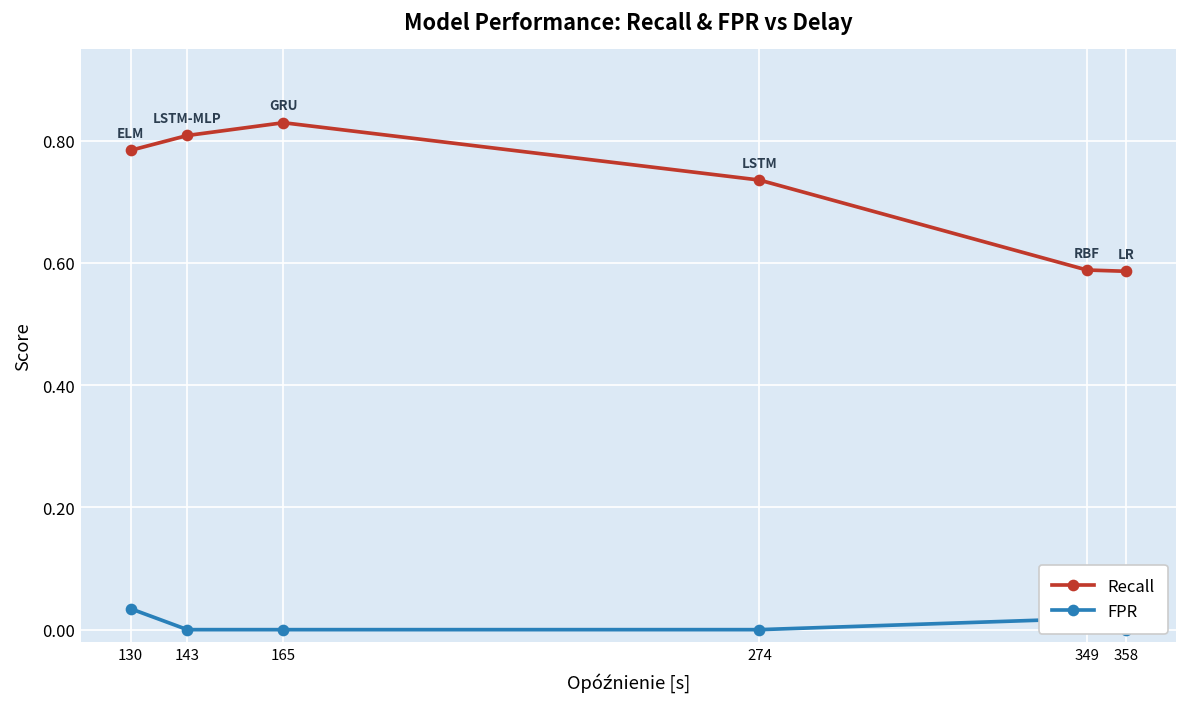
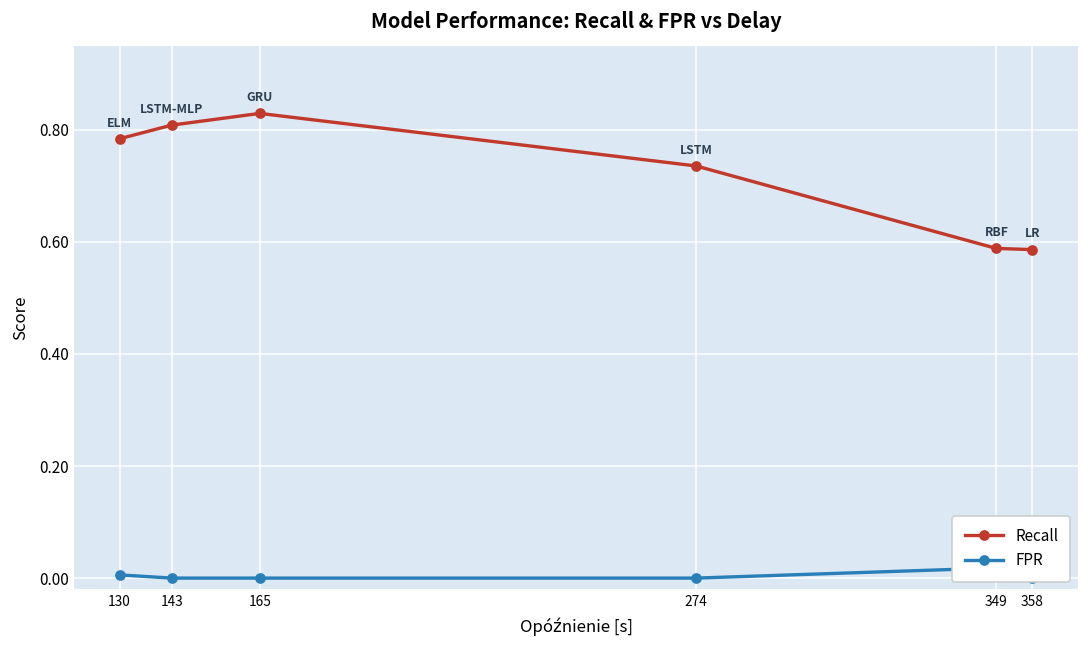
FPR, 130: 0.03 -> 0.01
